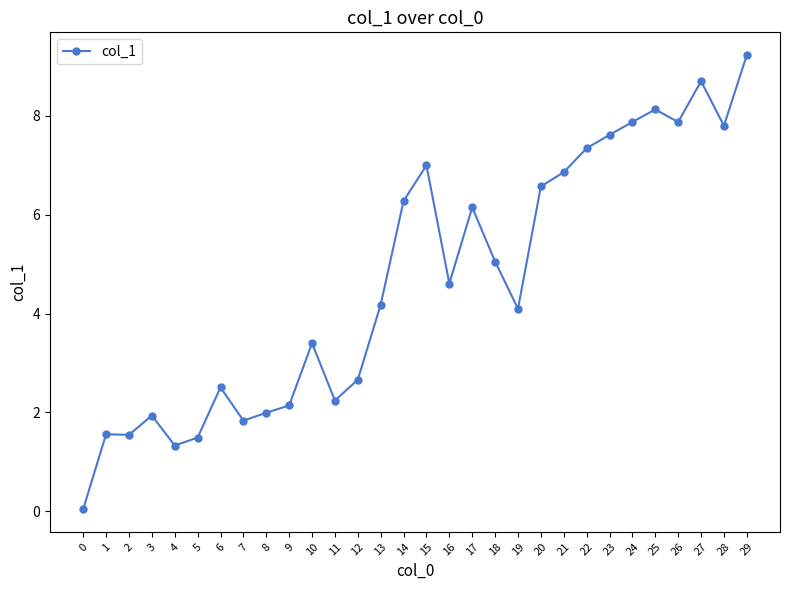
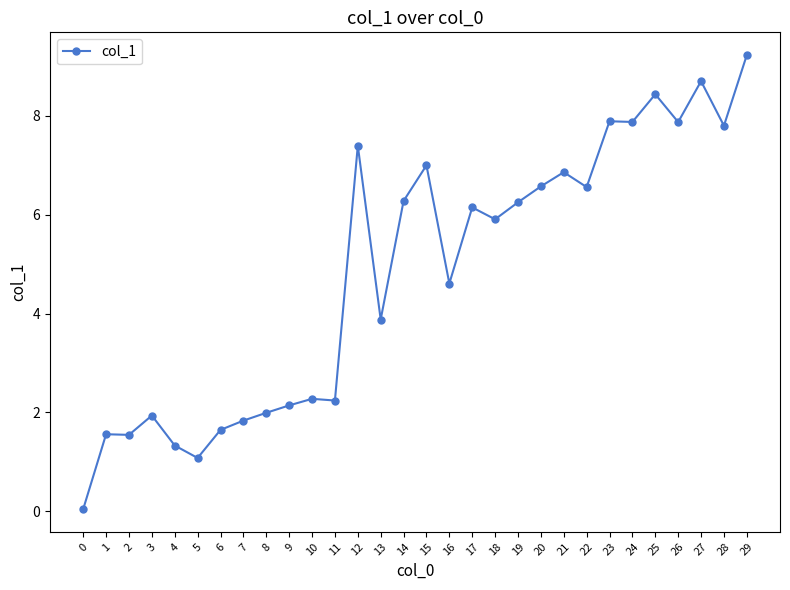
5: 1.5 -> 1.1
6: 2.5 -> 1.6
10: 3.4 -> 2.3
12: 2.7 -> 7.4
13: 4.2 -> 3.9
18: 5.1 -> 5.9
19: 4.1 -> 6.2
22: 7.3 -> 6.6
23: 7.6 -> 7.9
25: 8.1 -> 8.4
